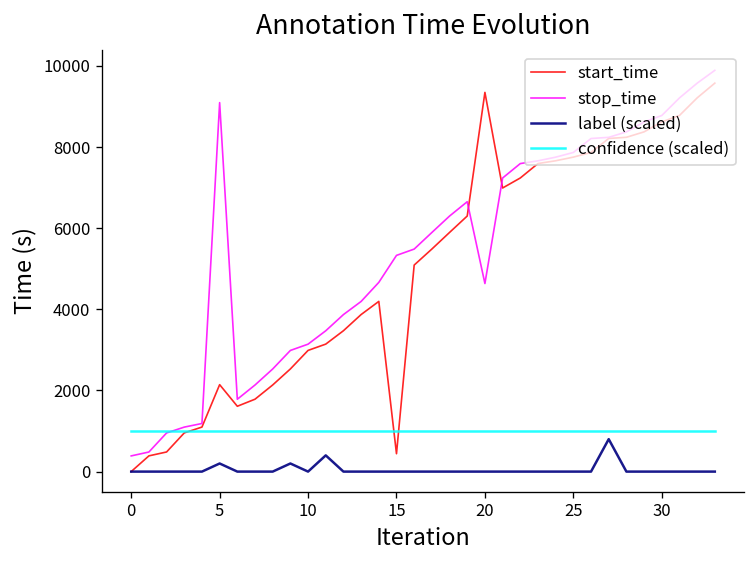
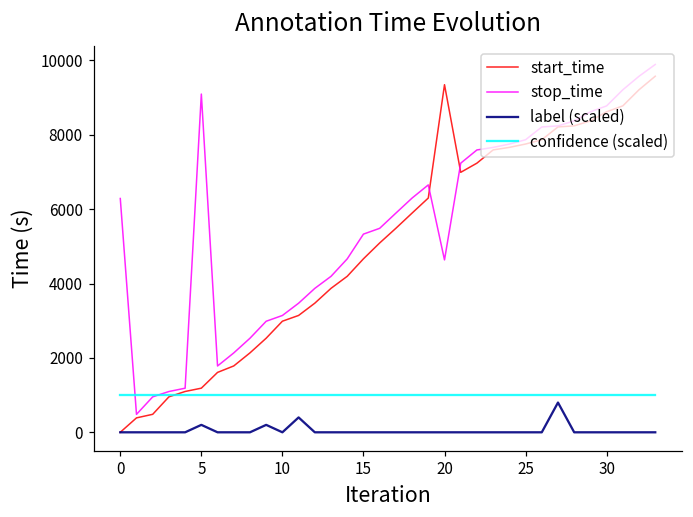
stop_time, 0: 400 -> 6300
start_time, 5: 2100 -> 1200
start_time, 15: 400 -> 4700
